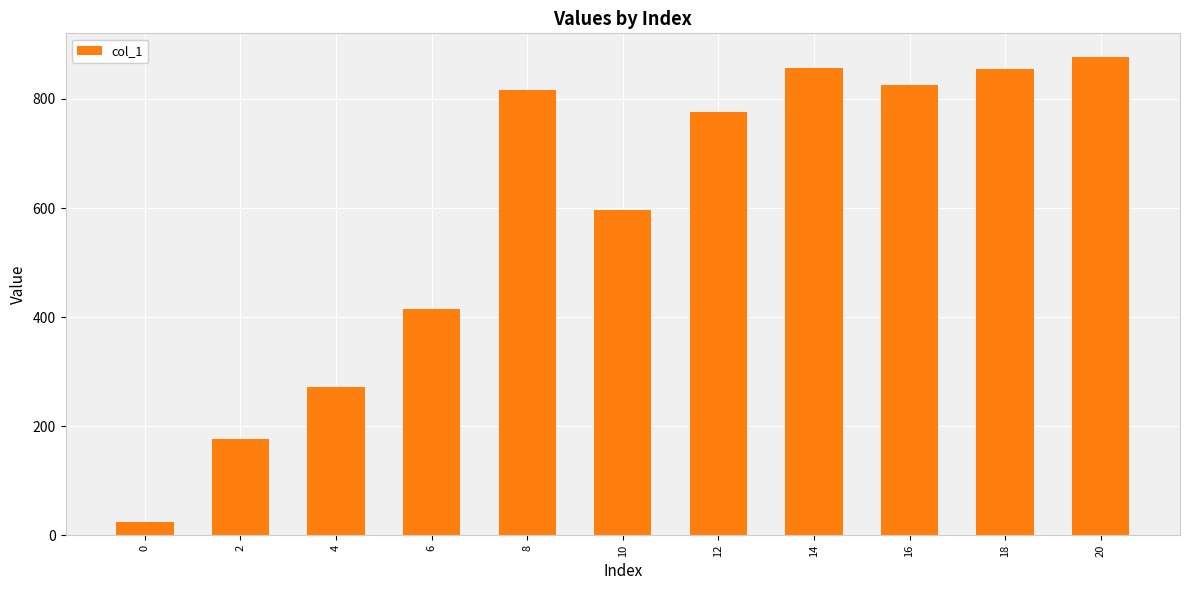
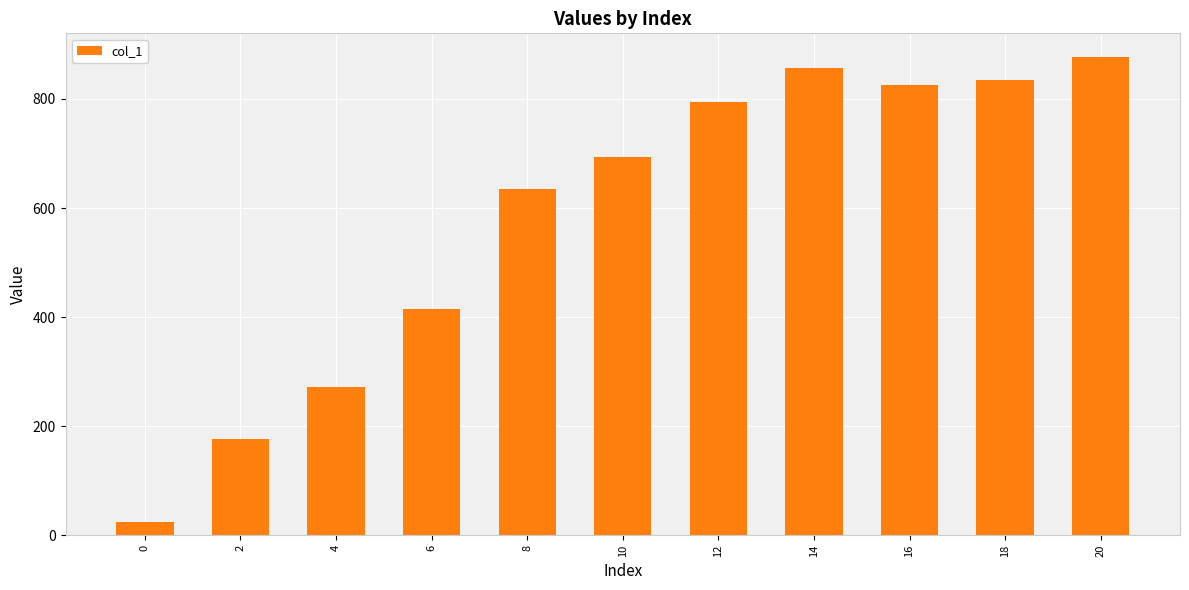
8: 820 -> 640
10: 600 -> 690
12: 780 -> 790
18: 860 -> 830
